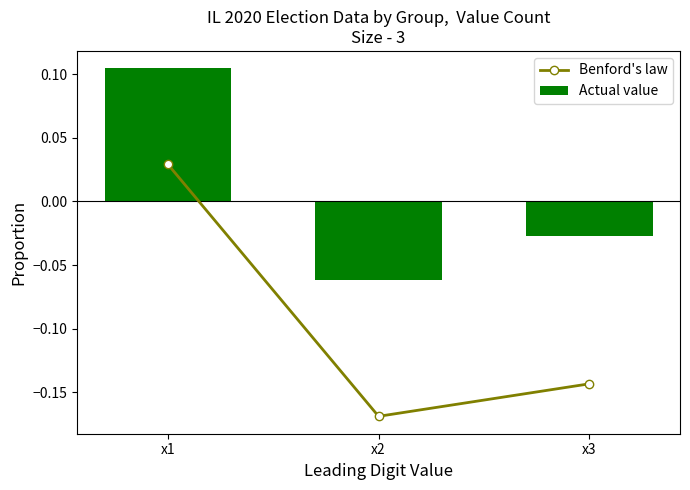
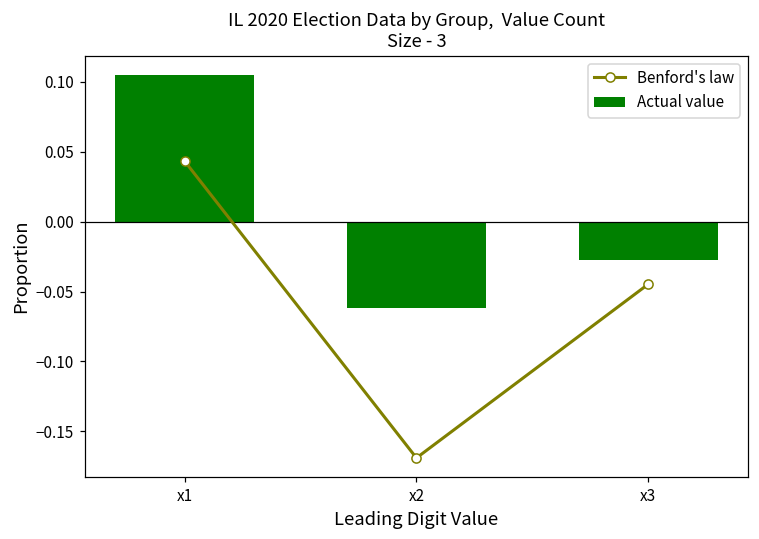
Benford's law, x1: 0.029 -> 0.043
Benford's law, x3: -0.143 -> -0.045
